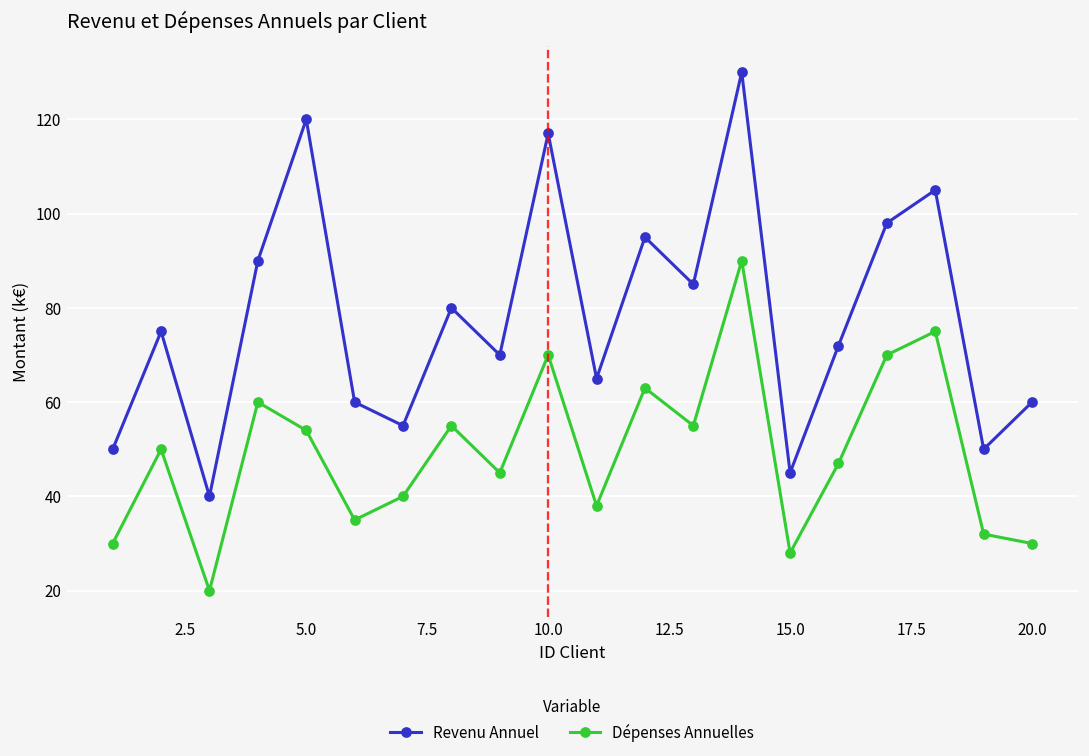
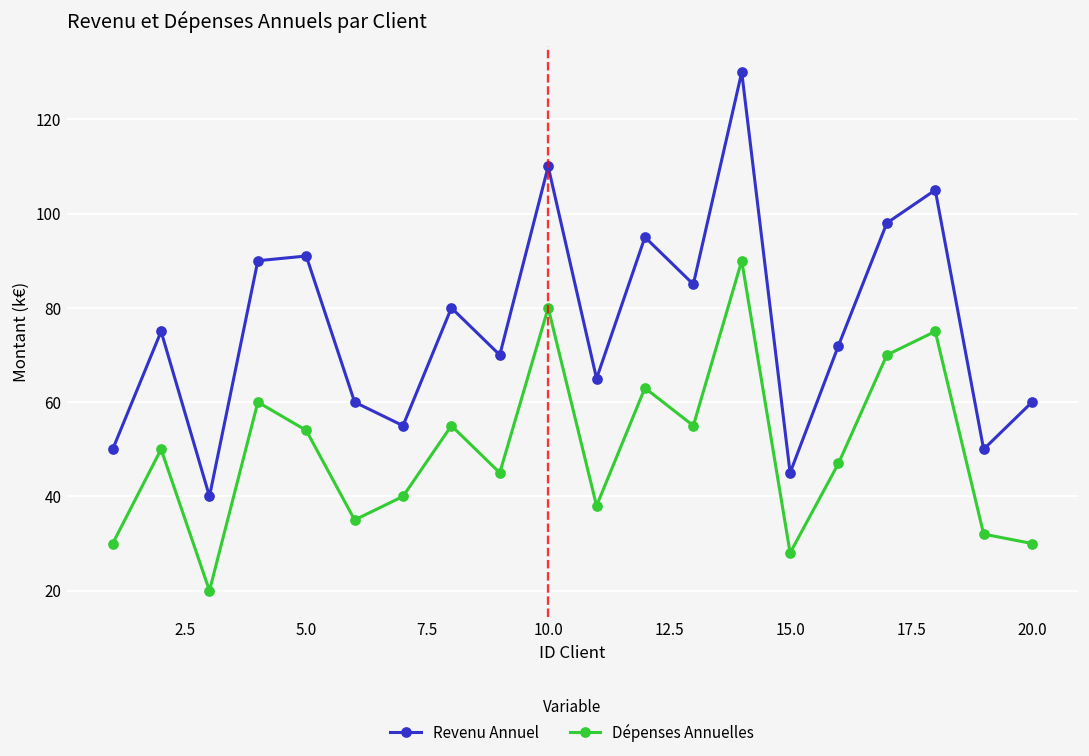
Revenu Annuel, 5.0: 120 -> 91
Revenu Annuel, 10.0: 117 -> 110
Dépenses Annuelles, 10.0: 70 -> 80
